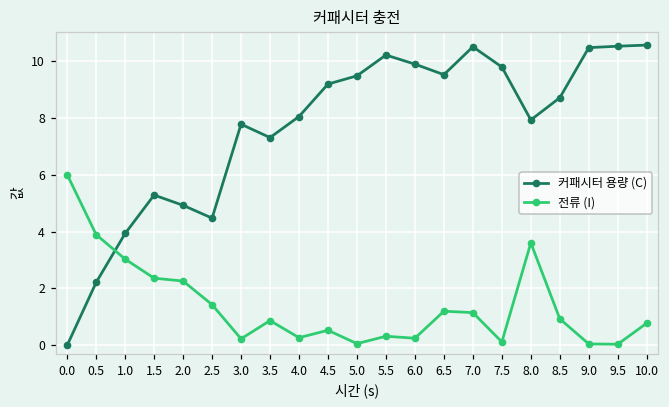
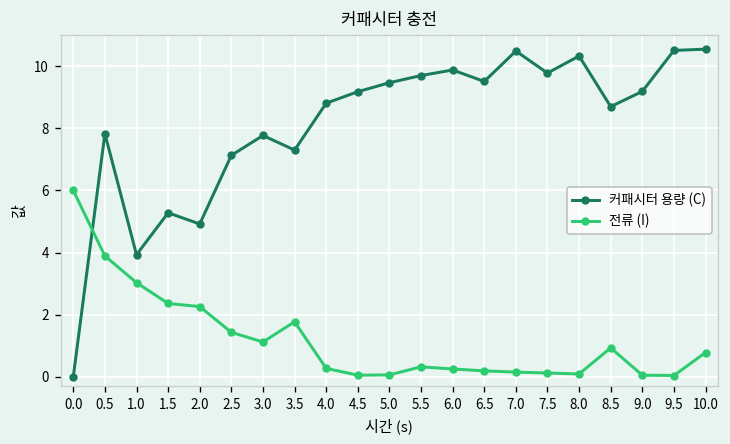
커패시터 용량 (C), 0.5: 2.2 -> 7.8
커패시터 용량 (C), 2.5: 4.5 -> 7.1
전류 (I), 3.0: 0.2 -> 1.1
전류 (I), 3.5: 0.9 -> 1.8
커패시터 용량 (C), 4.0: 8.0 -> 8.8
전류 (I), 4.5: 0.5 -> 0.1
커패시터 용량 (C), 5.5: 10.2 -> 9.7
전류 (I), 6.5: 1.2 -> 0.2
전류 (I), 7.0: 1.2 -> 0.2
커패시터 용량 (C), 8.0: 7.9 -> 10.3
전류 (I), 8.0: 3.6 -> 0.1
커패시터 용량 (C), 9.0: 10.5 -> 9.2
